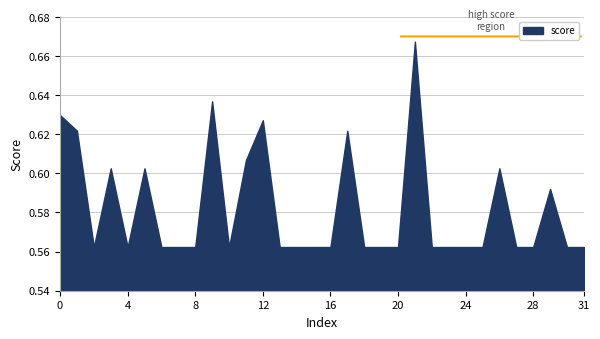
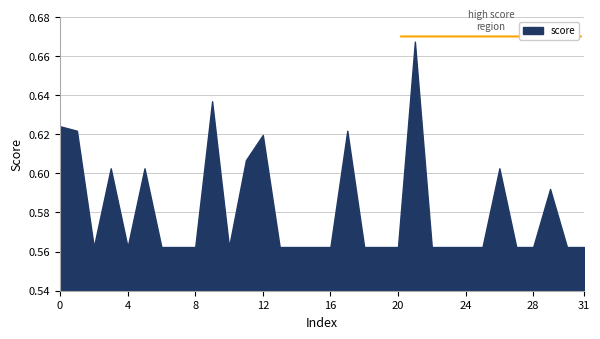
0: 0.630 -> 0.624
12: 0.627 -> 0.620
